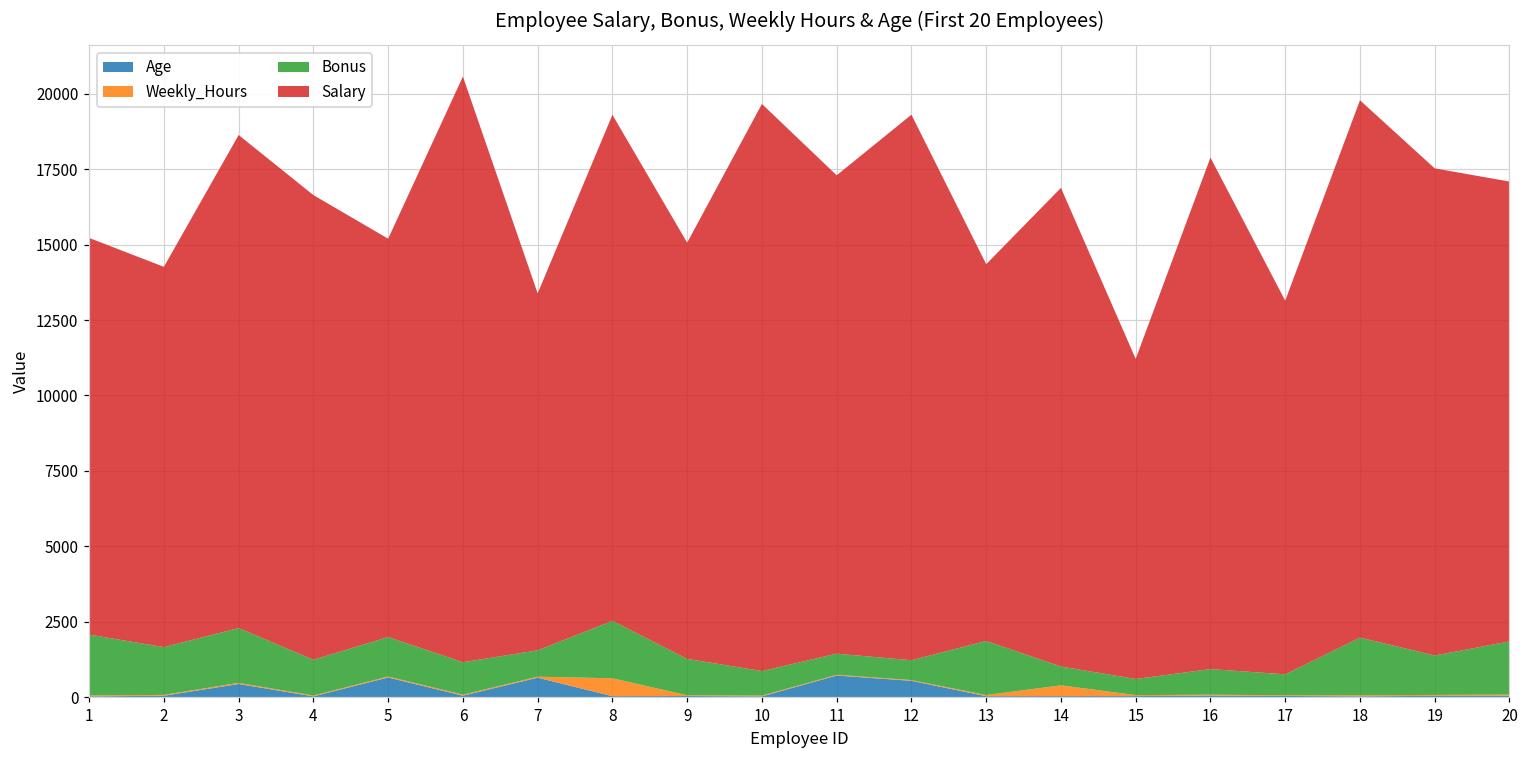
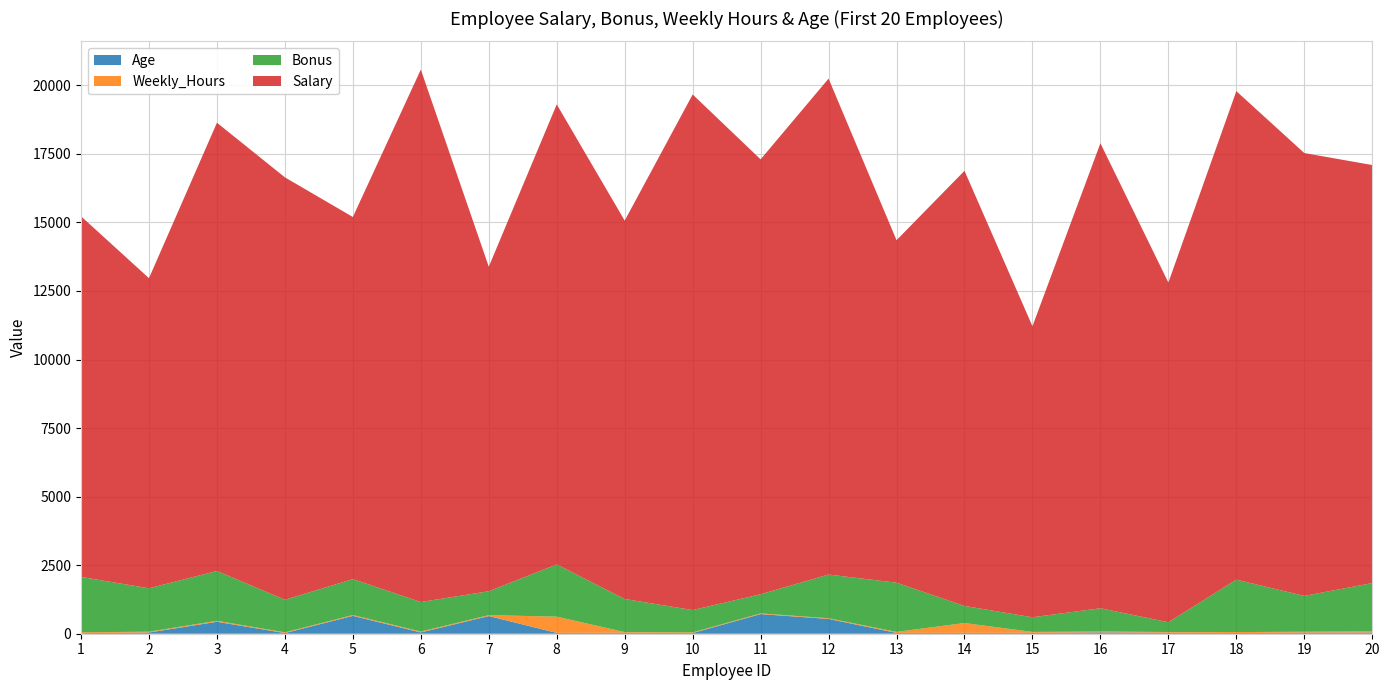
Salary, 2: 12600 -> 11300
Bonus, 12: 700 -> 1600
Bonus, 17: 700 -> 400
